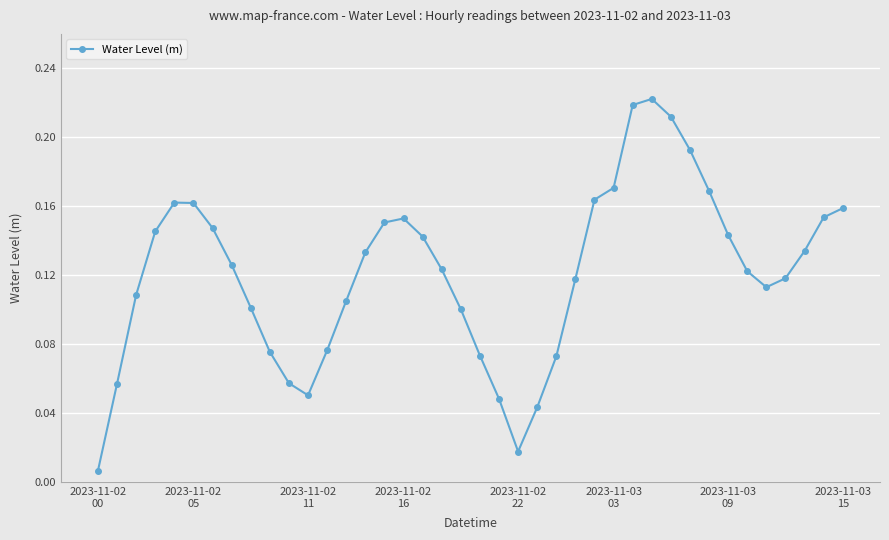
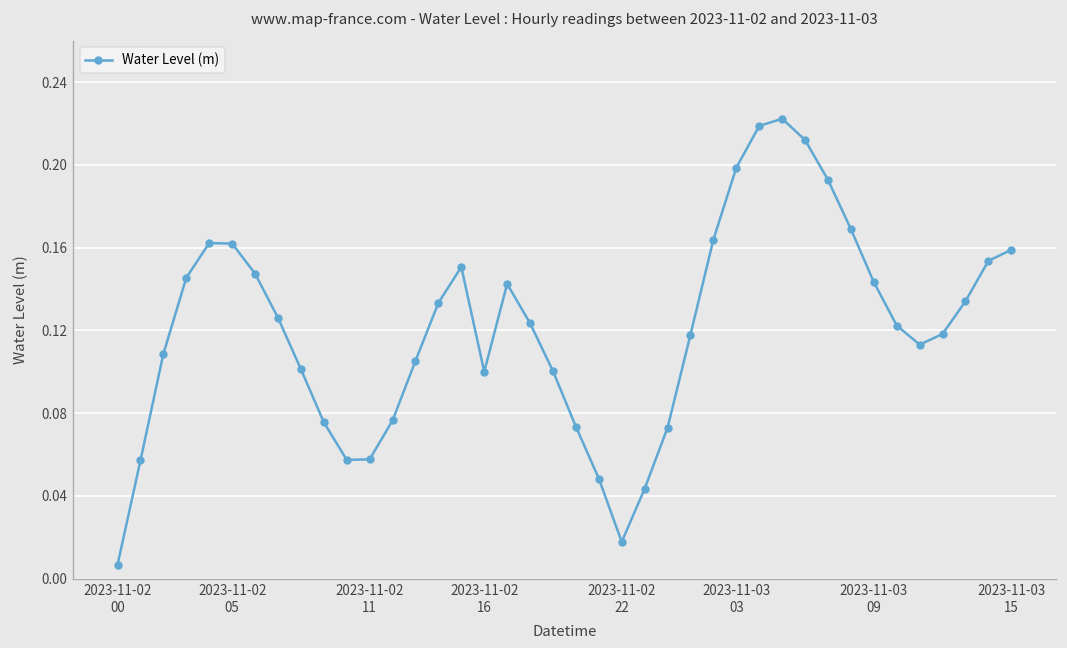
2023-11-02 11: 0.050 -> 0.058
2023-11-02 16: 0.153 -> 0.100
2023-11-03 03: 0.171 -> 0.199
